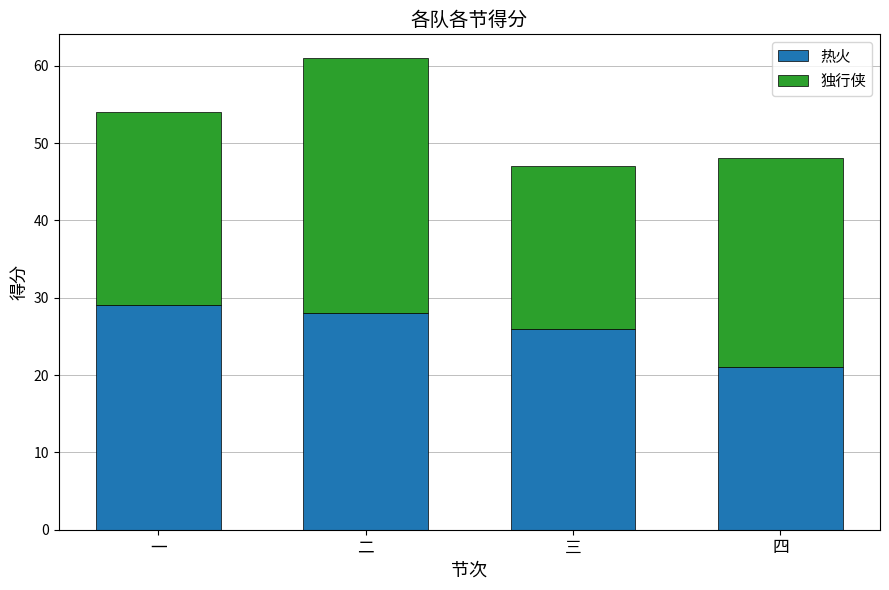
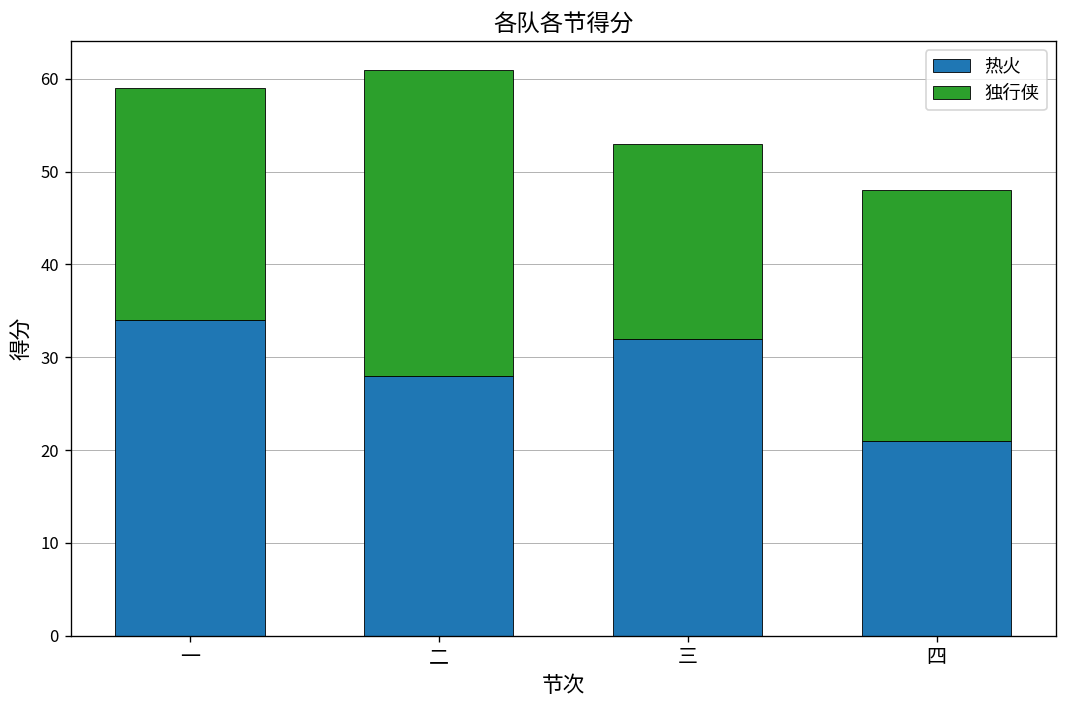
热火, 一: 29 -> 34
热火, 三: 26 -> 32
